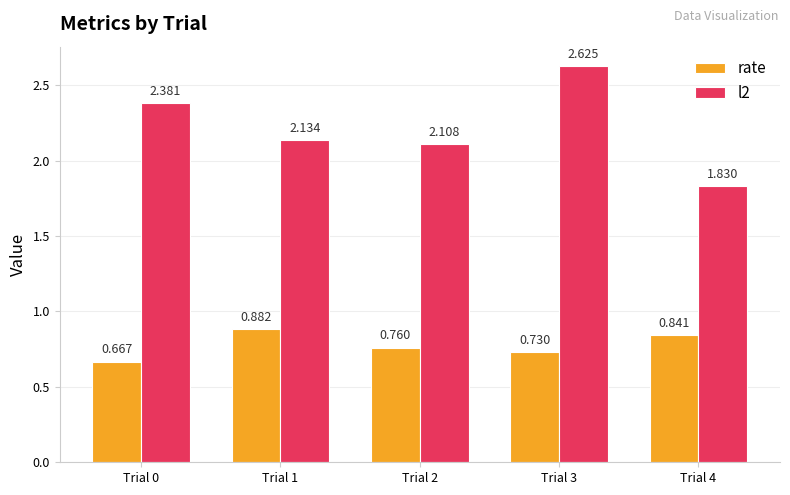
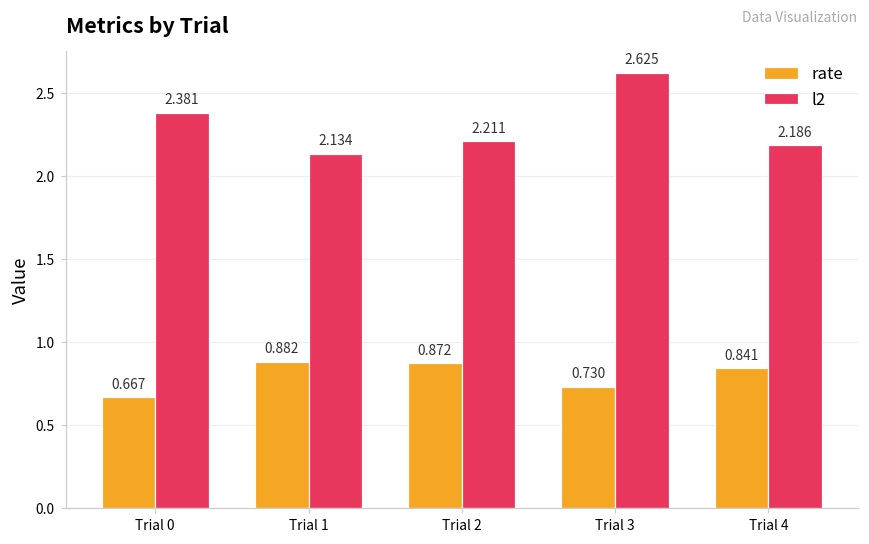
rate, Trial 2: 0.760 -> 0.872
l2, Trial 2: 2.108 -> 2.211
l2, Trial 4: 1.830 -> 2.186
